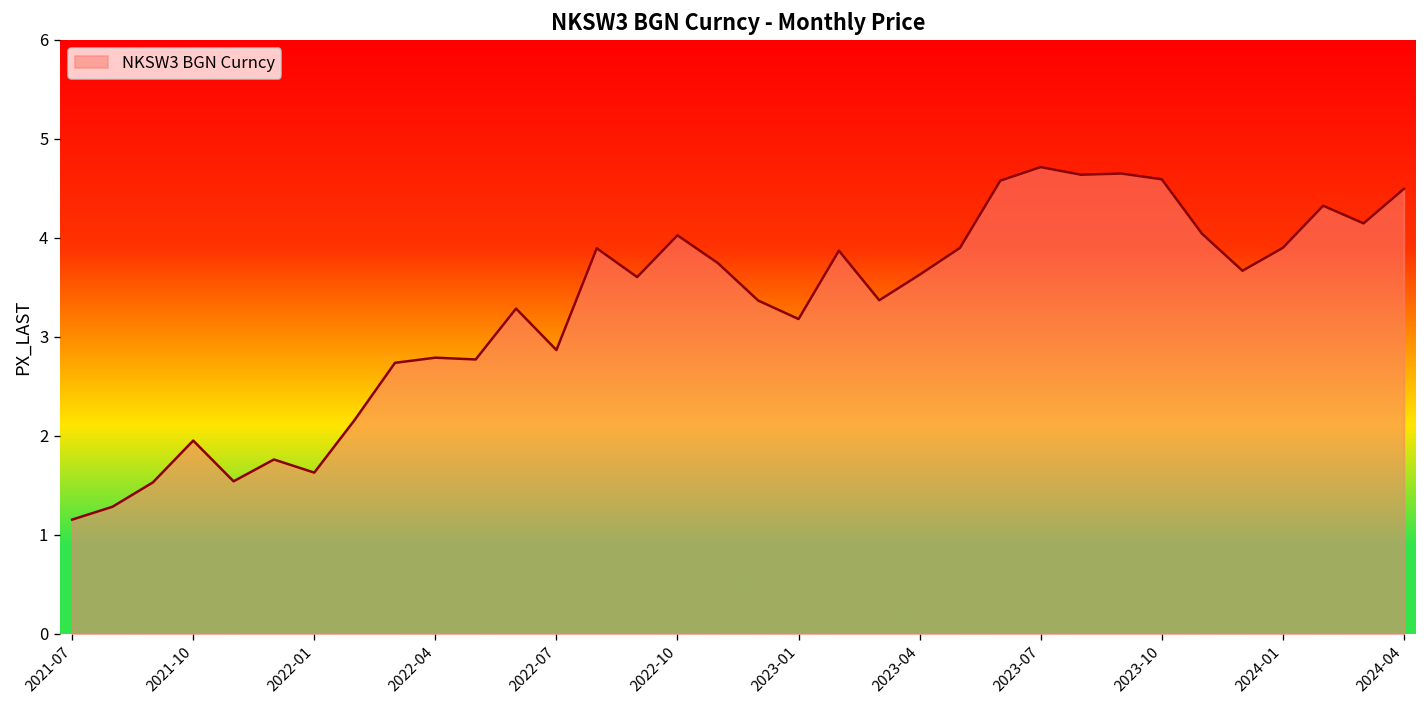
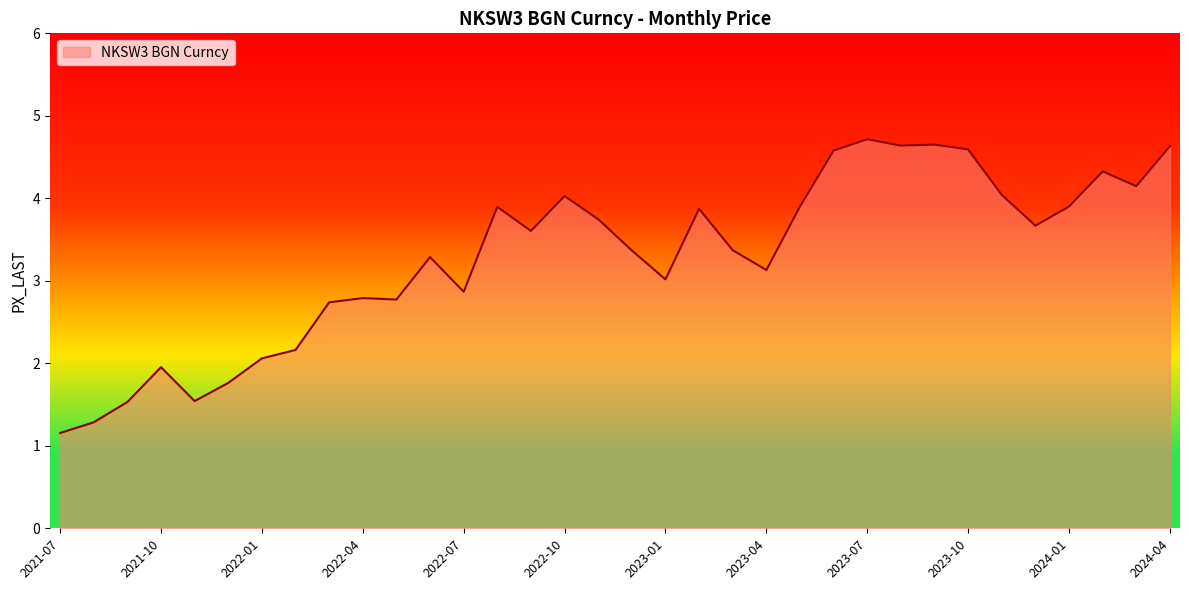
2022-01: 1.6 -> 2.1
2023-01: 3.2 -> 3.0
2023-04: 3.6 -> 3.1
2024-04: 4.5 -> 4.6
